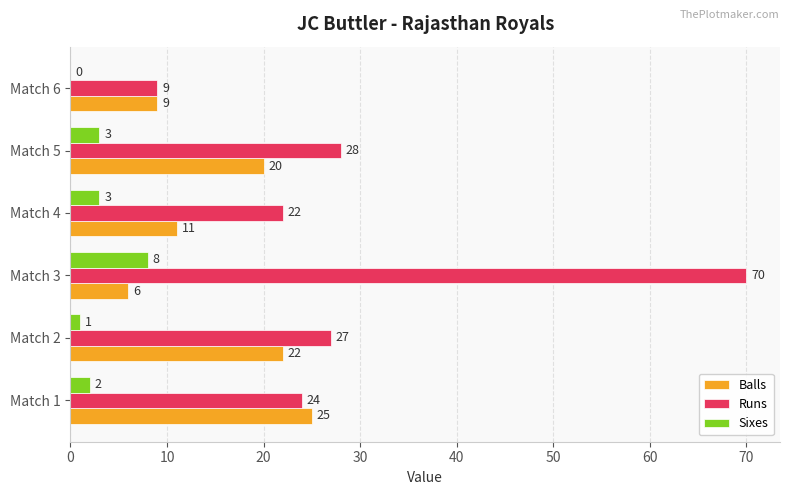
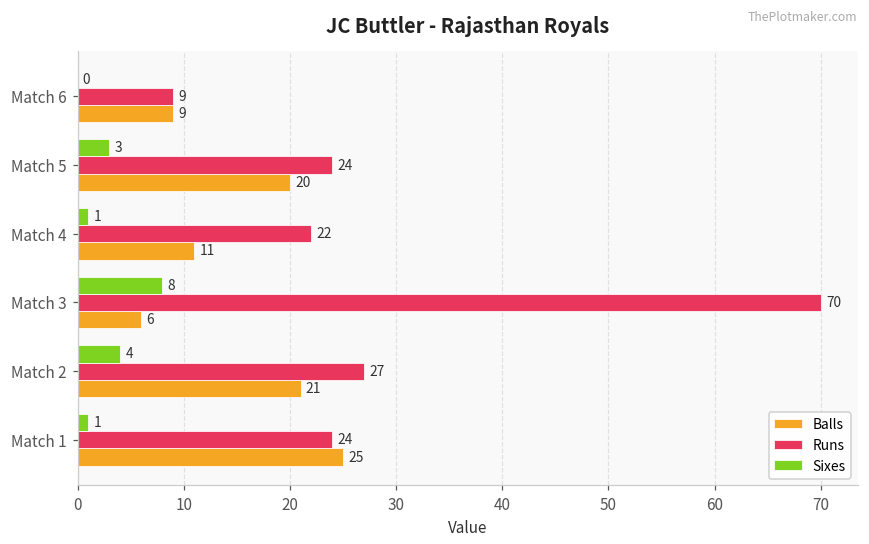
Runs, Match 5: 28 -> 24
Sixes, Match 4: 3 -> 1
Sixes, Match 2: 1 -> 4
Balls, Match 2: 22 -> 21
Sixes, Match 1: 2 -> 1
